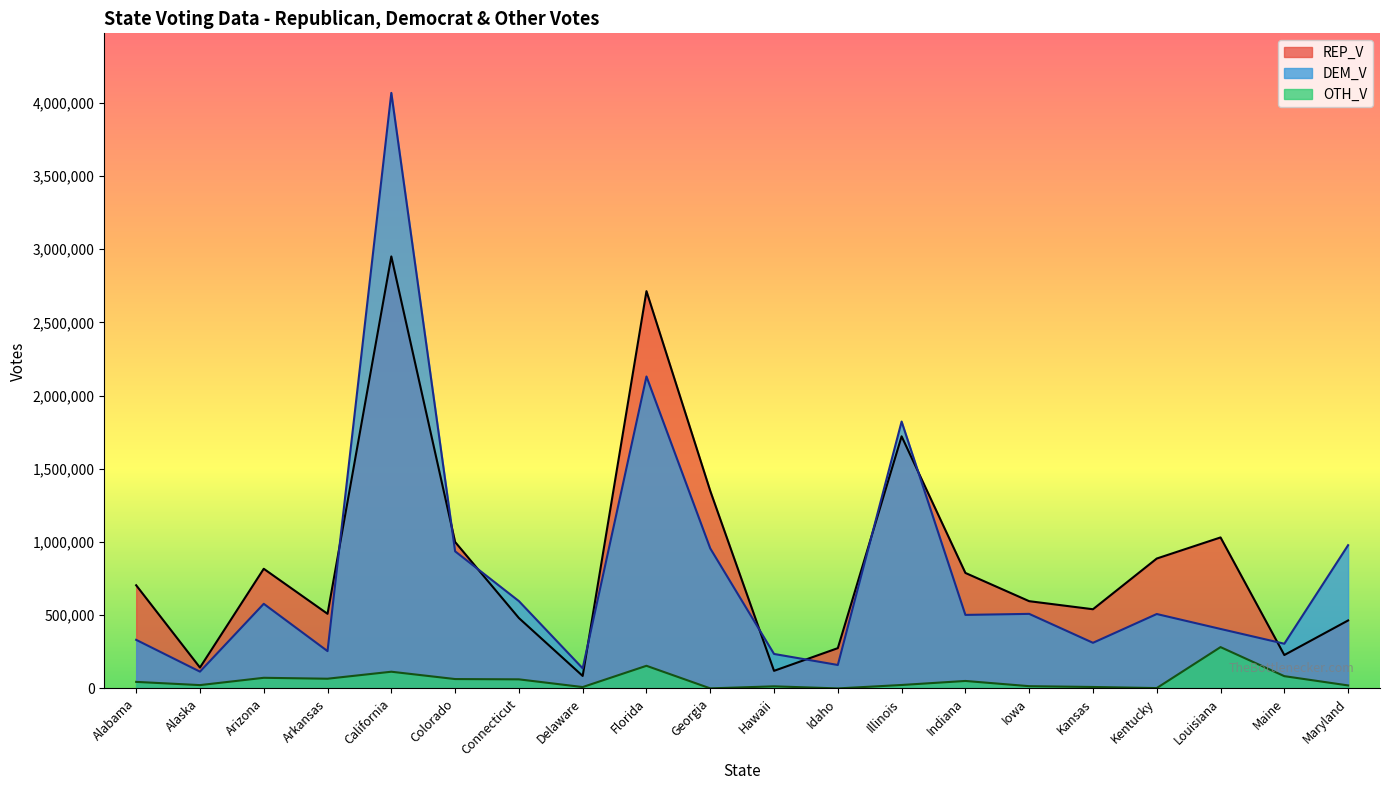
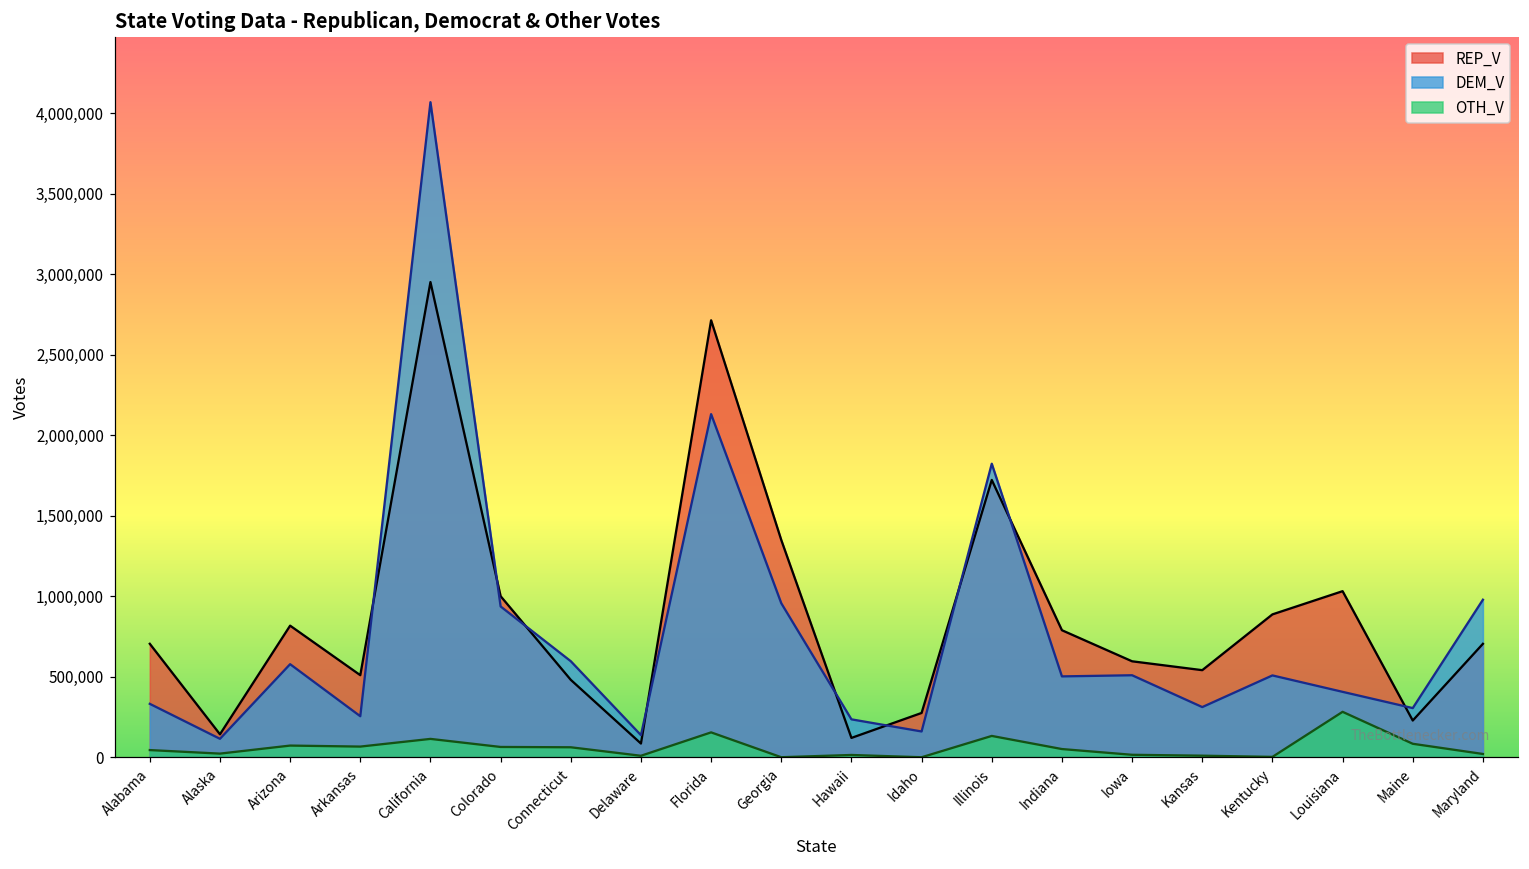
OTH_V, Illinois: 20,000 -> 130,000
REP_V, Maryland: 460,000 -> 700,000
